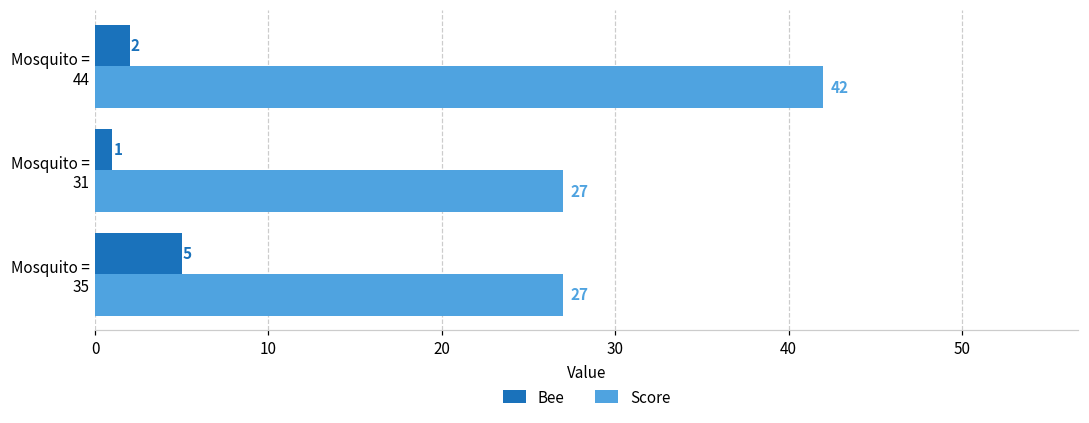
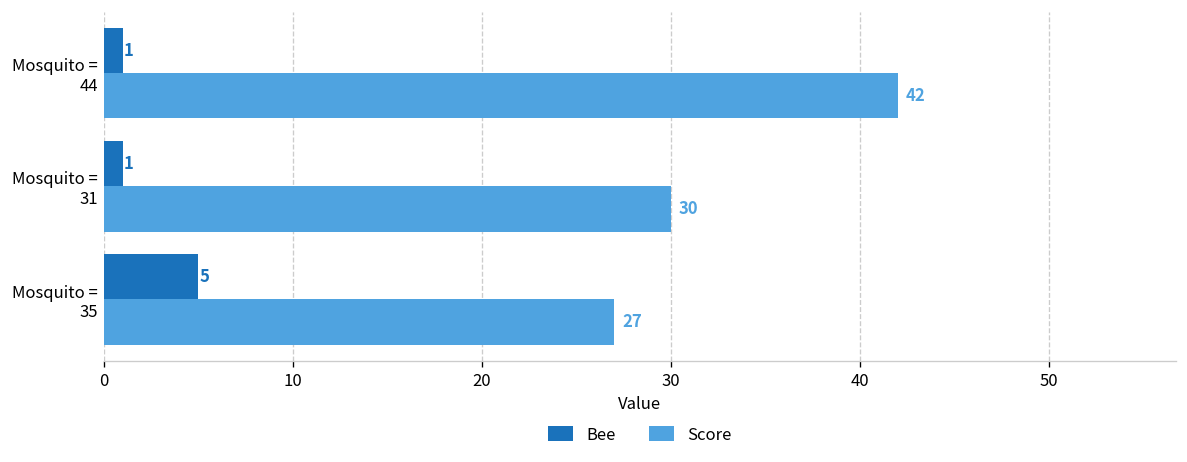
Bee, Mosquito = 44: 2 -> 1
Score, Mosquito = 31: 27 -> 30
